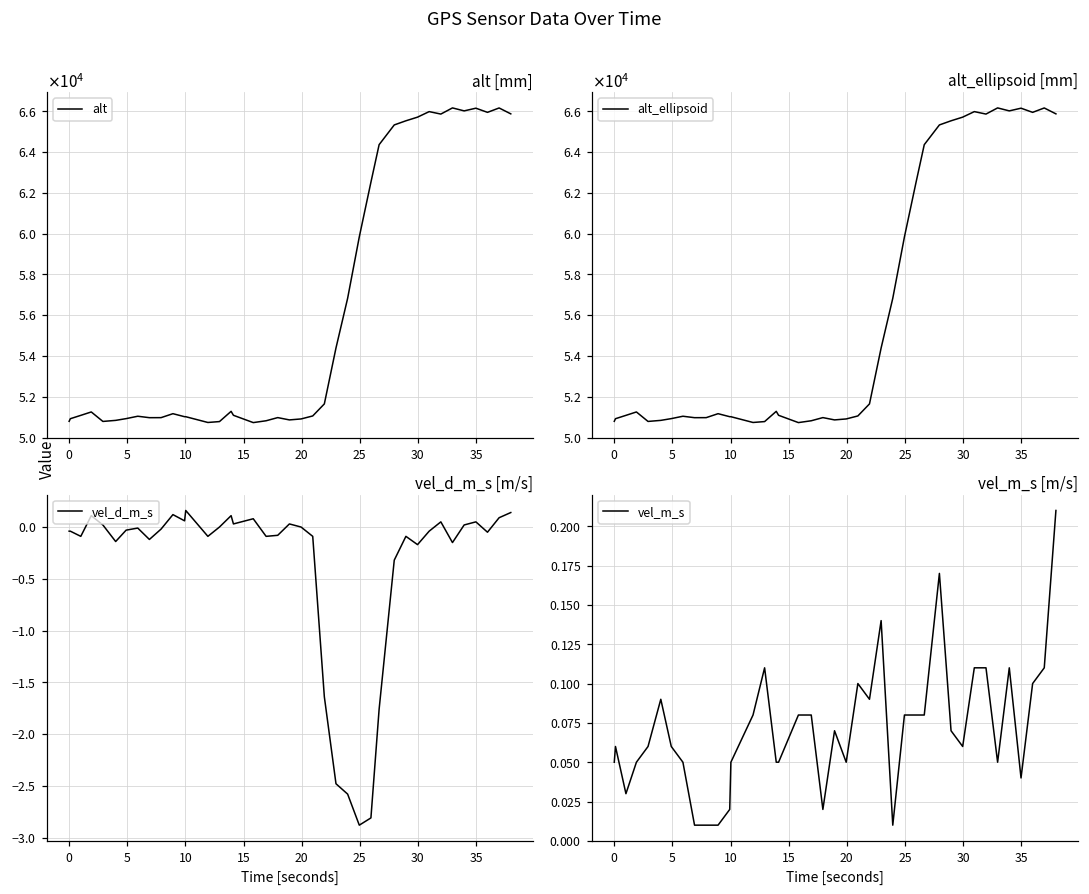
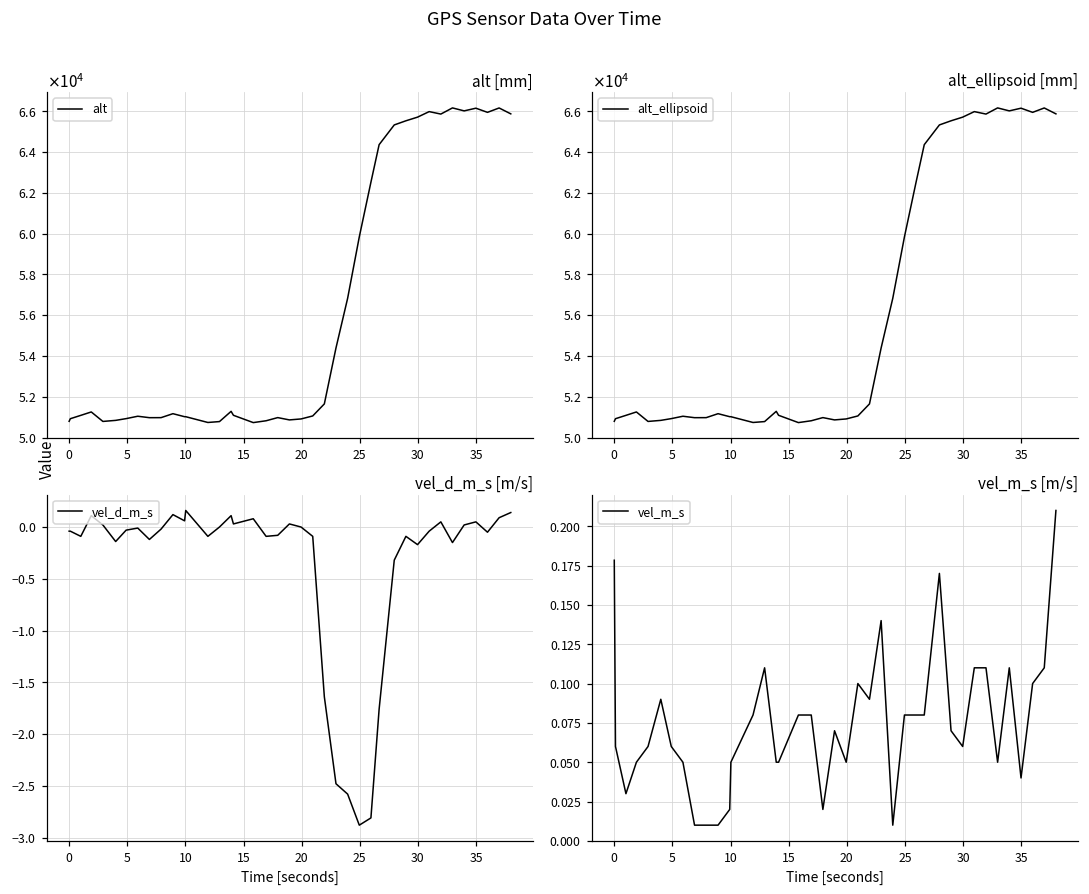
vel_m_s [m/s], 0: 0.050 -> 0.178
